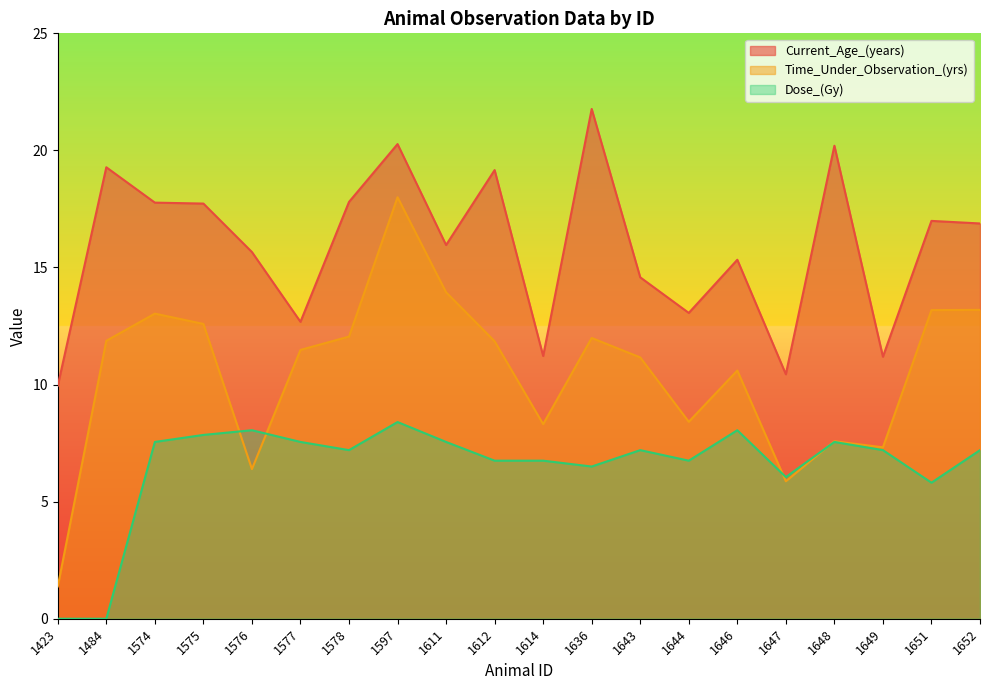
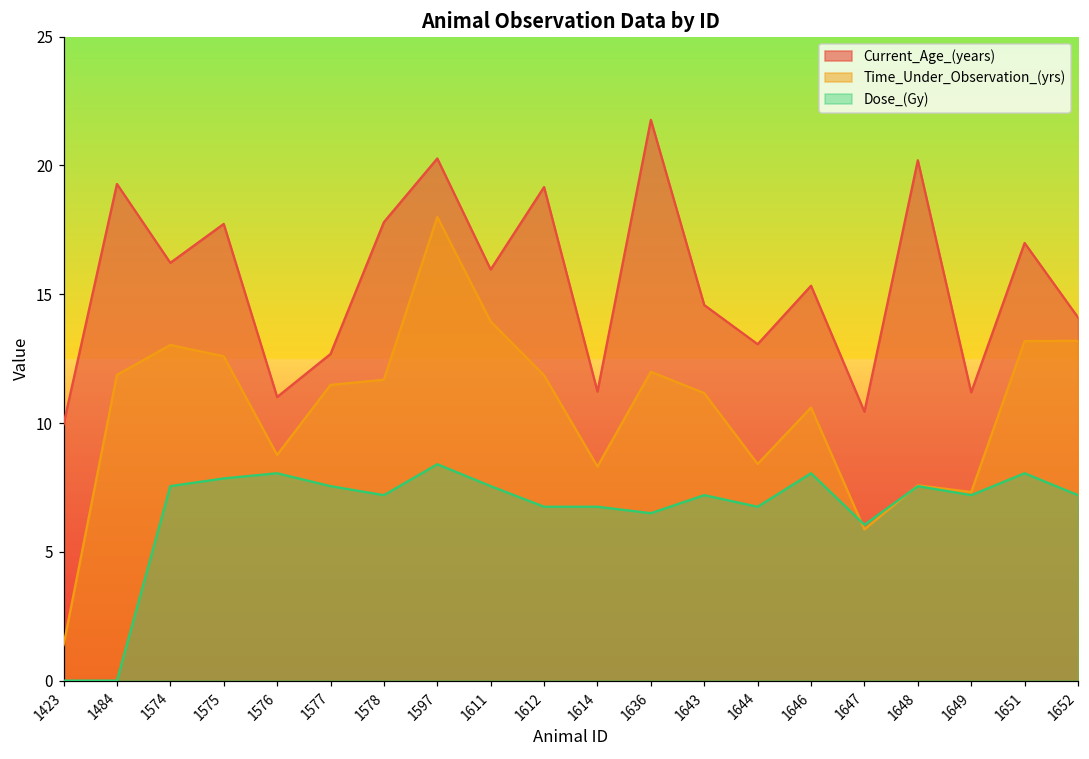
Current_Age_(years), 1574: 17.8 -> 16.2
Current_Age_(years), 1576: 15.7 -> 11.0
Time_Under_Observation_(yrs), 1576: 6.4 -> 8.8
Time_Under_Observation_(yrs), 1578: 12.1 -> 11.7
Dose_(Gy), 1651: 5.8 -> 8.1
Current_Age_(years), 1652: 16.9 -> 14.1
